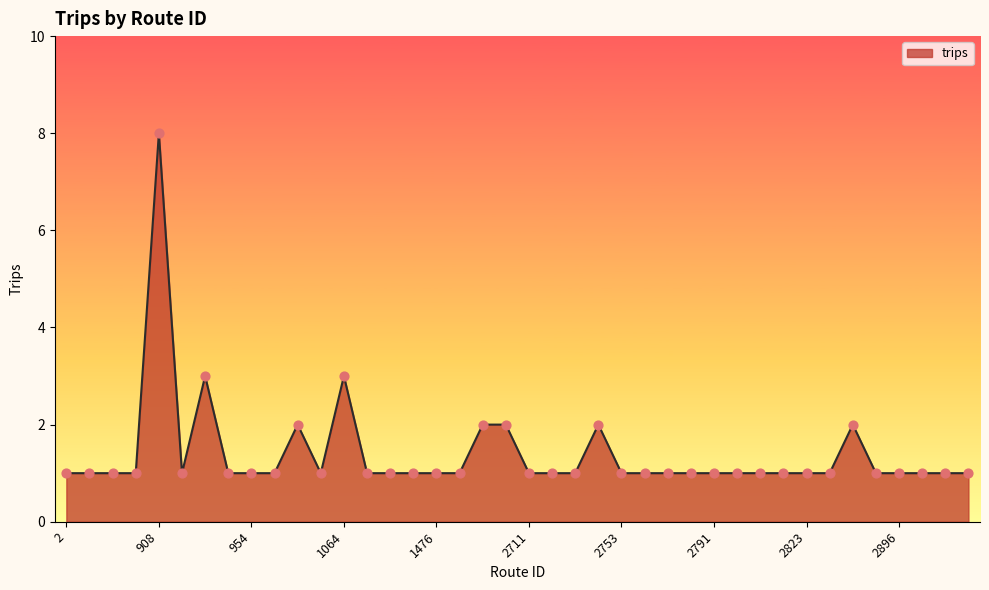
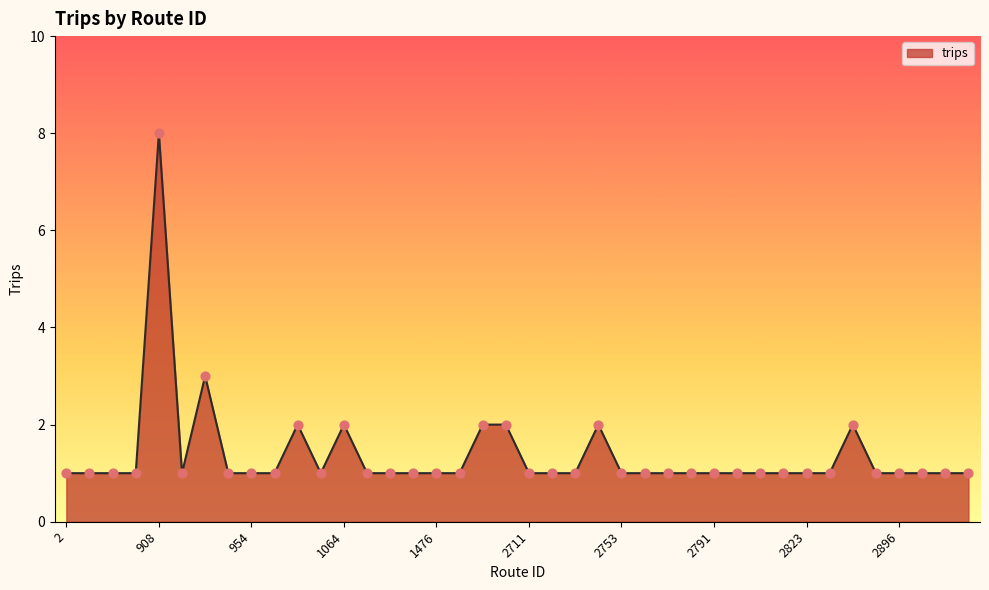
1064: 3 -> 2
